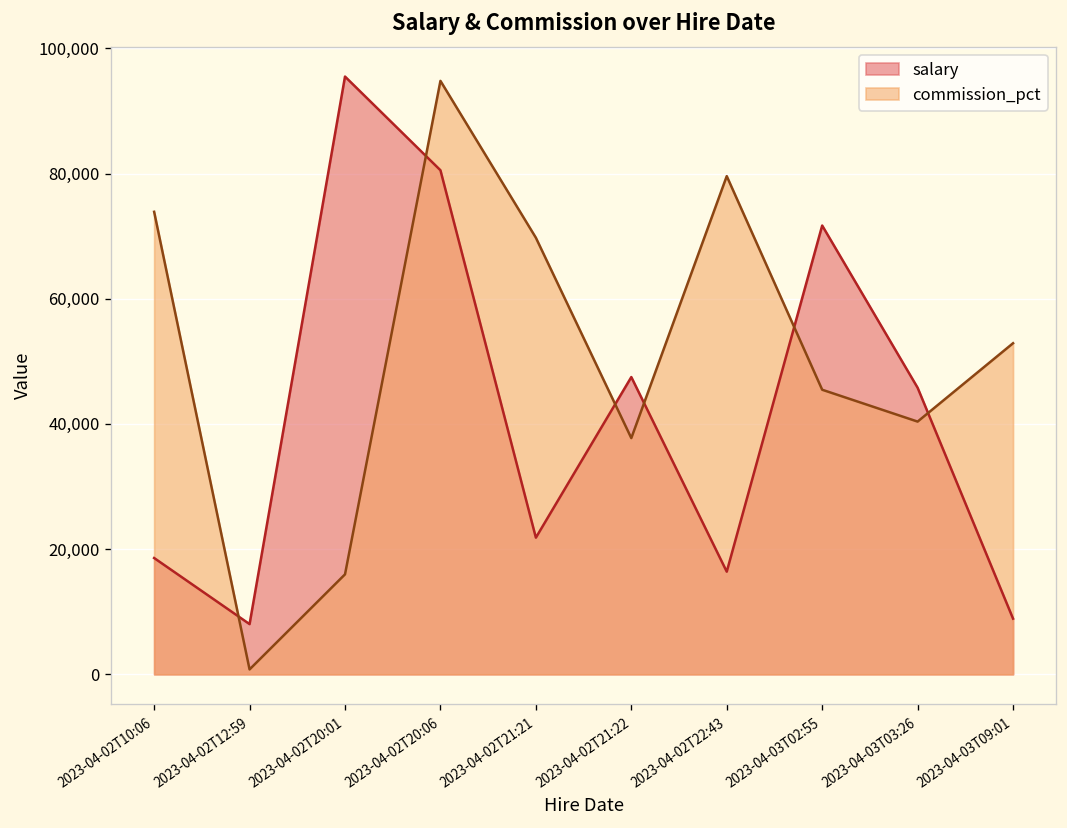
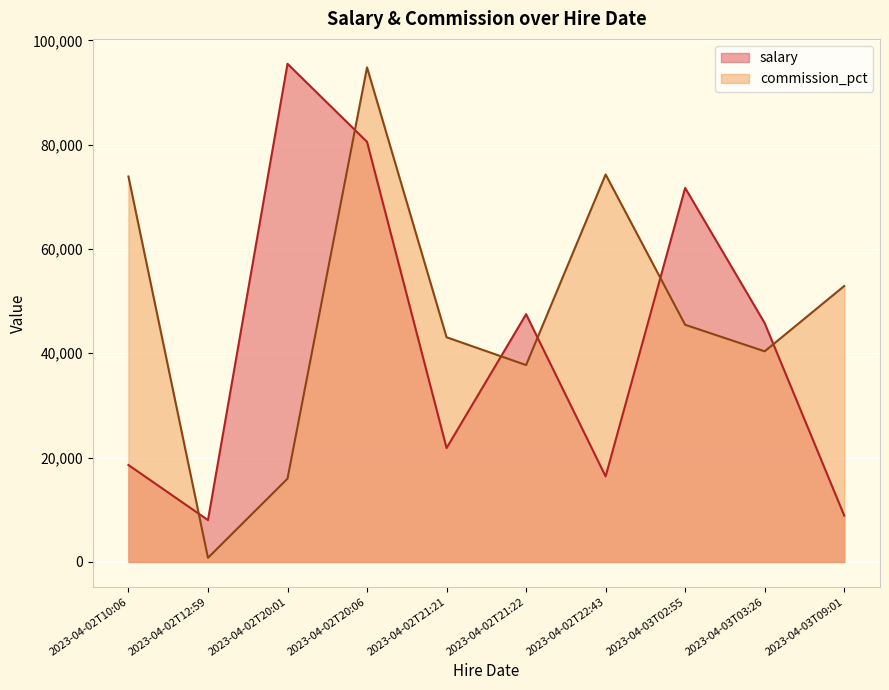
commission_pct, 2023-04-02T21:21: 70,000 -> 43,000
commission_pct, 2023-04-02T22:43: 80,000 -> 74,000
